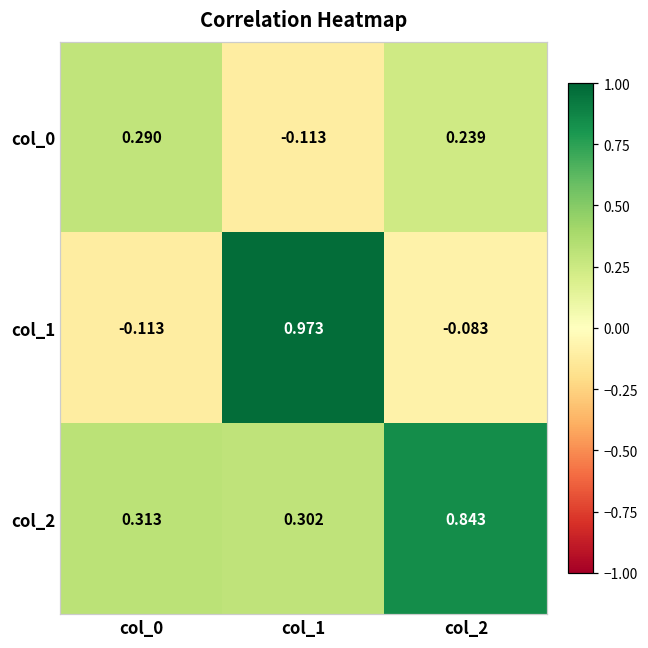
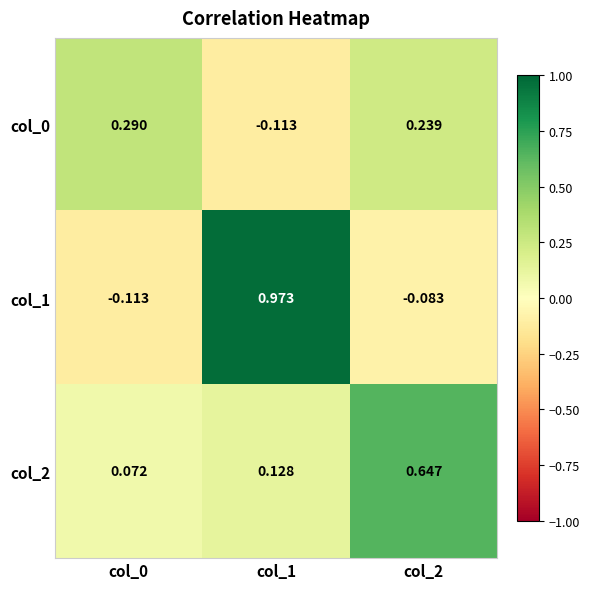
col_2, col_0: 0.313 -> 0.072
col_2, col_1: 0.302 -> 0.128
col_2, col_2: 0.843 -> 0.647
